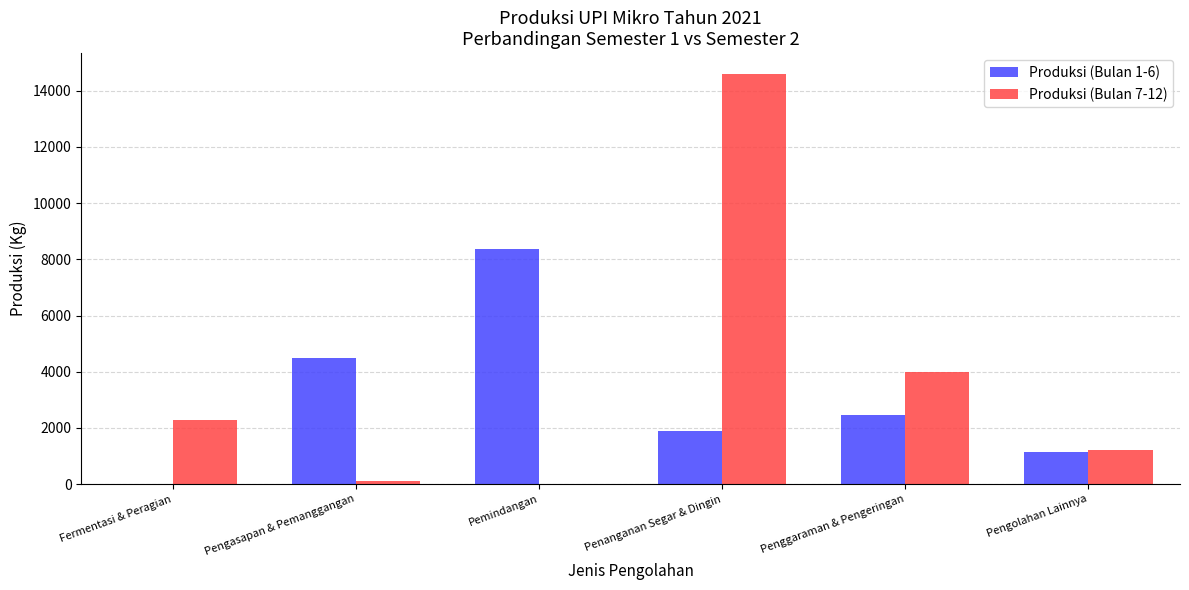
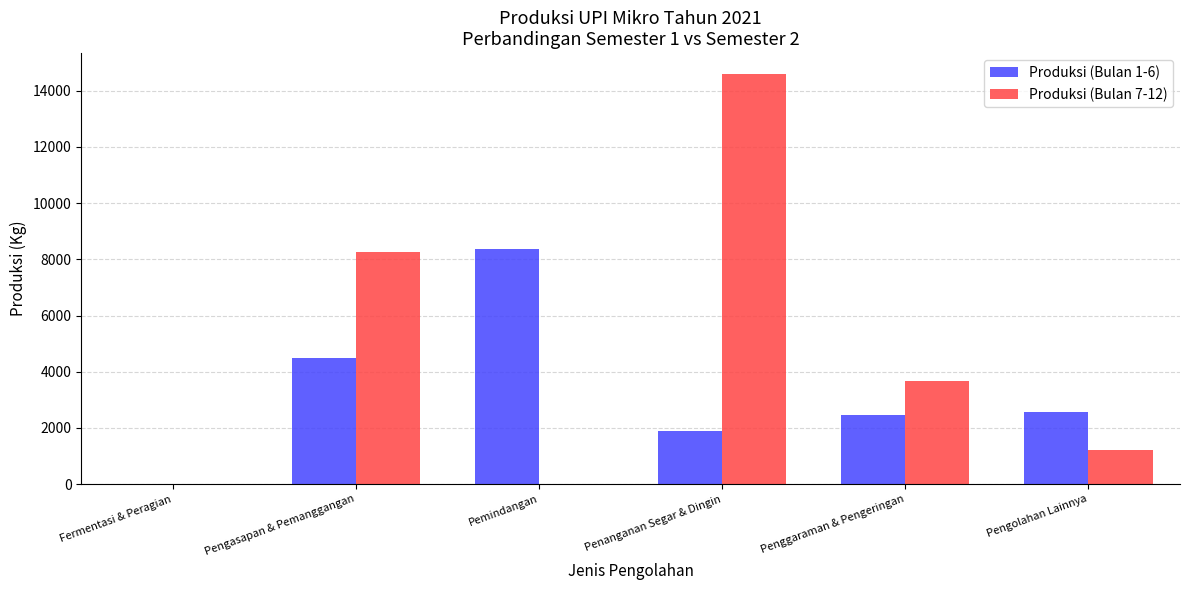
Produksi (Bulan 7-12), Fermentasi & Peragian: 2300 -> 0
Produksi (Bulan 7-12), Pengasapan & Pemanggangan: 100 -> 8300
Produksi (Bulan 7-12), Penggaraman & Pengeringan: 4000 -> 3700
Produksi (Bulan 1-6), Pengolahan Lainnya: 1200 -> 2600
